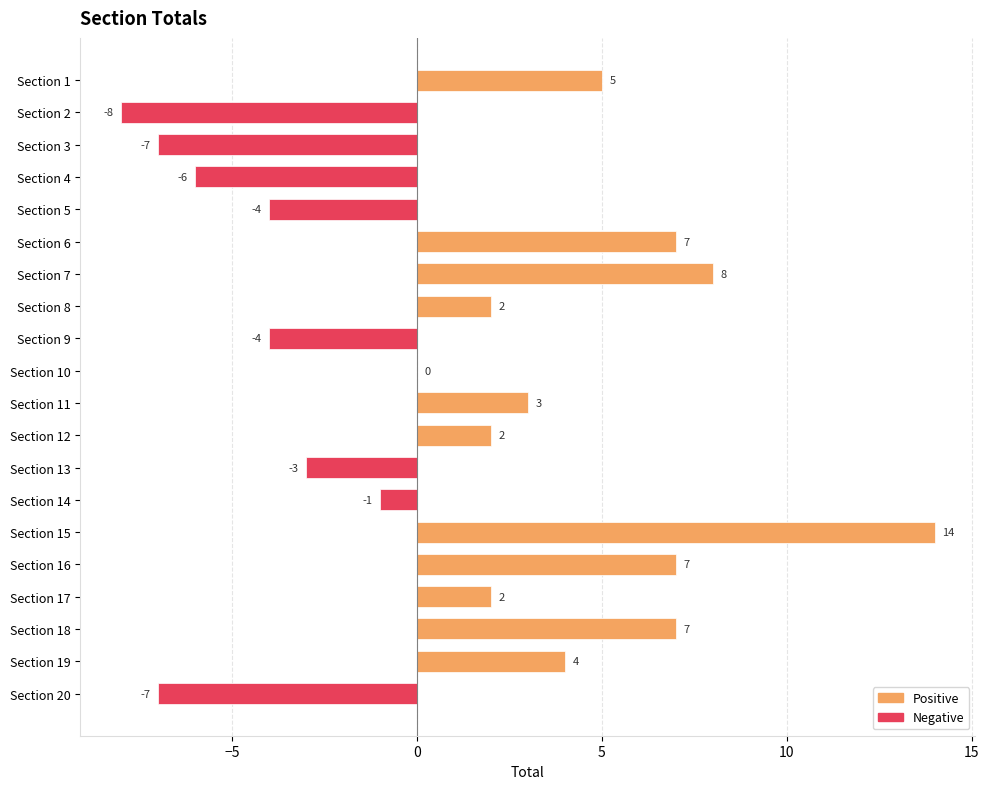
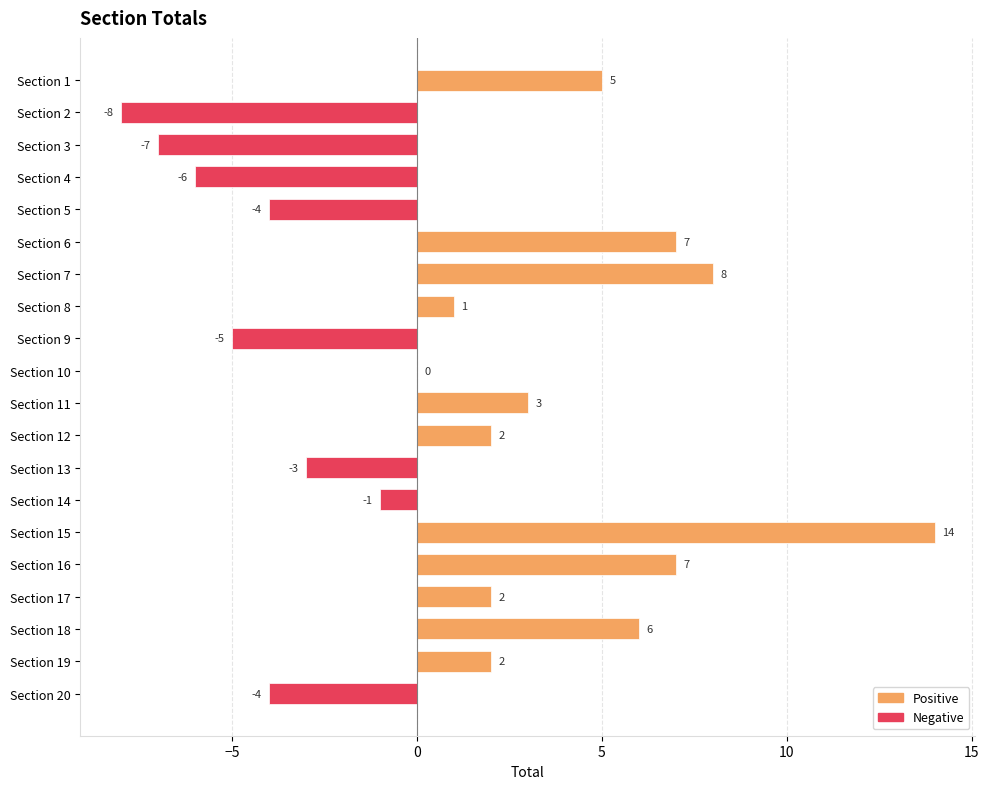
Section 8: 2 -> 1
Section 9: -4 -> -5
Section 18: 7 -> 6
Section 19: 4 -> 2
Section 20: -7 -> -4
